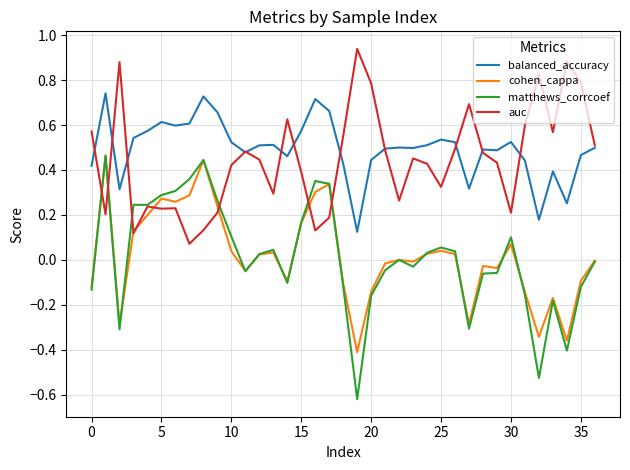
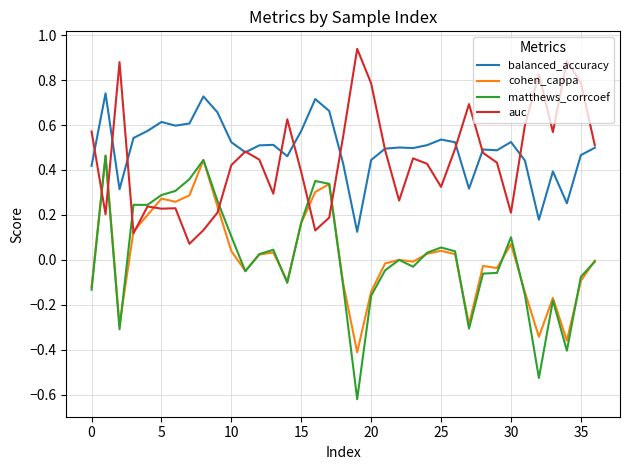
matthews_corrcoef, 35: -0.12 -> -0.08
